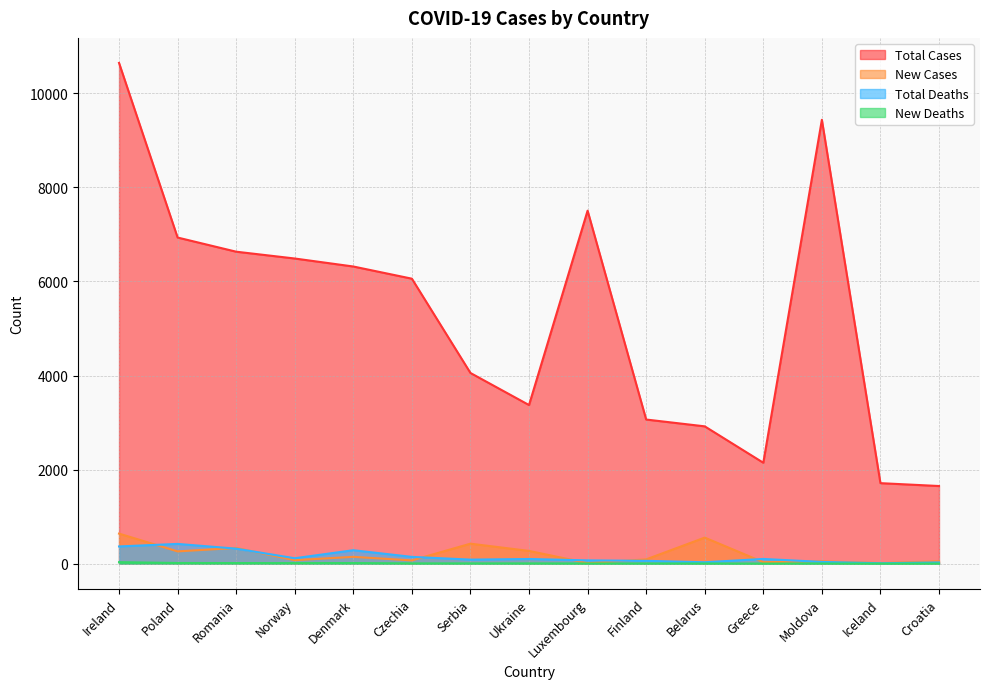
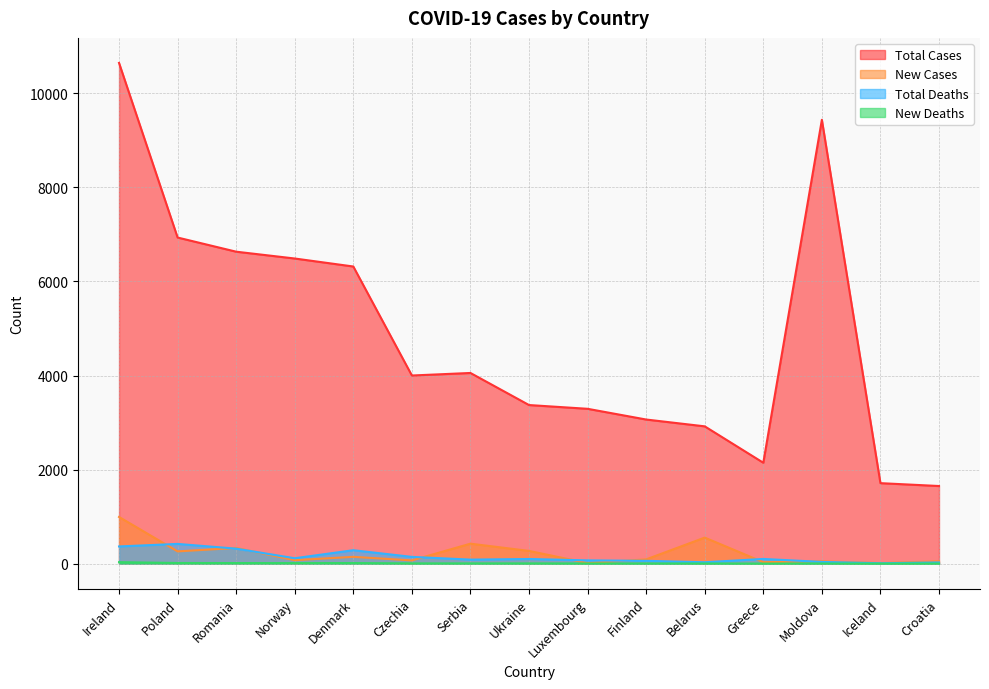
New Cases, Ireland: 600 -> 1000
Total Cases, Czechia: 6100 -> 4000
Total Cases, Luxembourg: 7500 -> 3300
